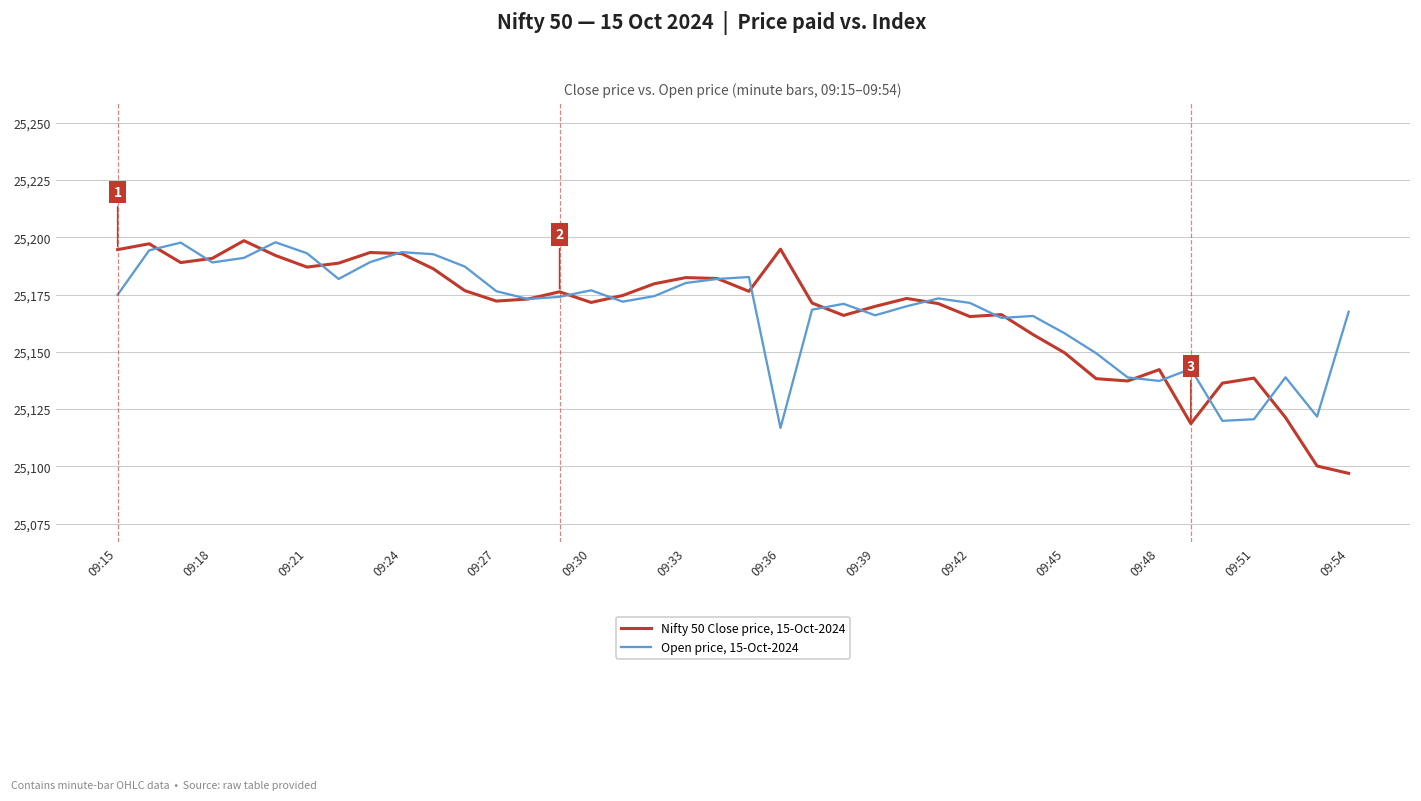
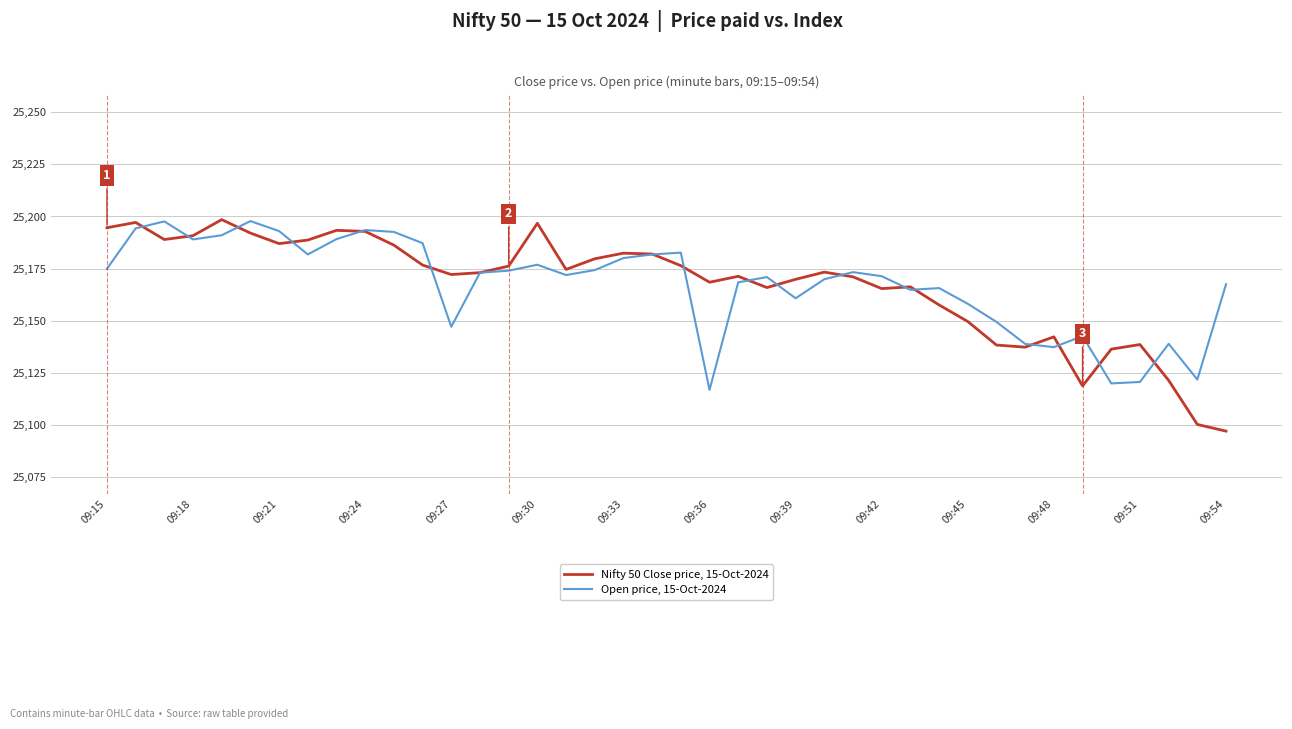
Open price, 15-Oct-2024, 09:27: 25,176 -> 25,147
Nifty 50 Close price, 15-Oct-2024, 09:30: 25,172 -> 25,197
Nifty 50 Close price, 15-Oct-2024, 09:36: 25,195 -> 25,168
Open price, 15-Oct-2024, 09:39: 25,166 -> 25,161
